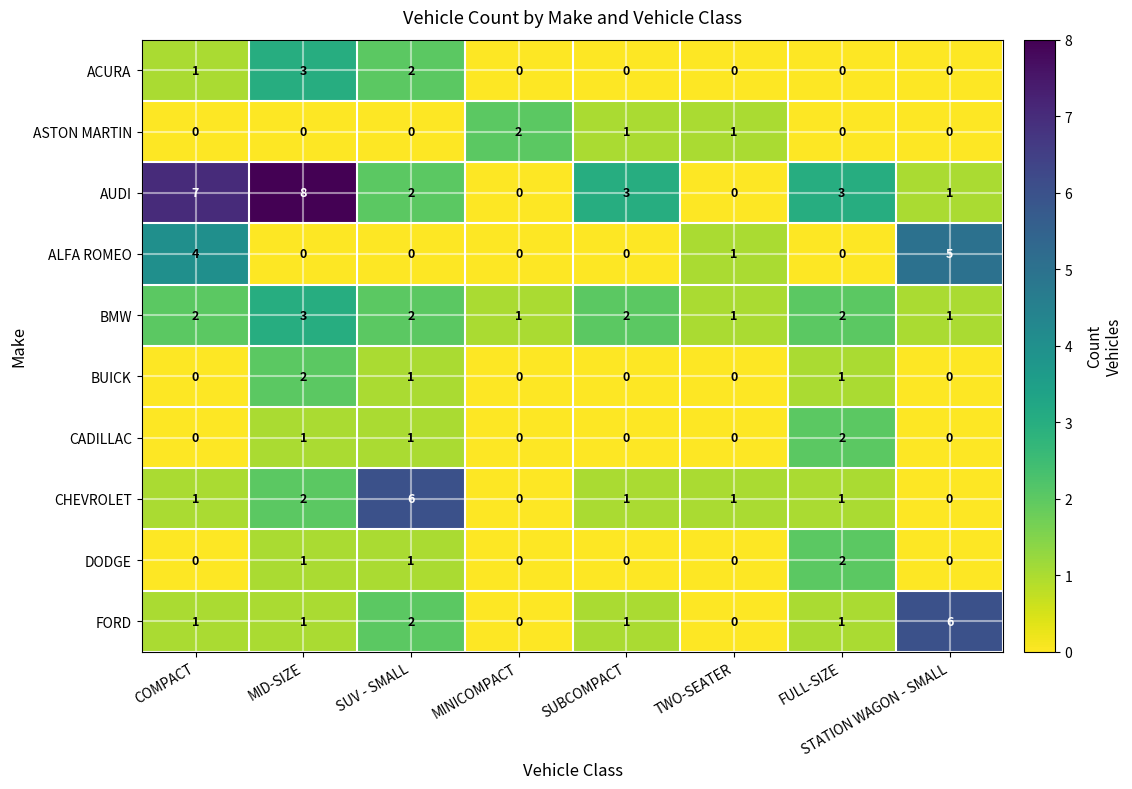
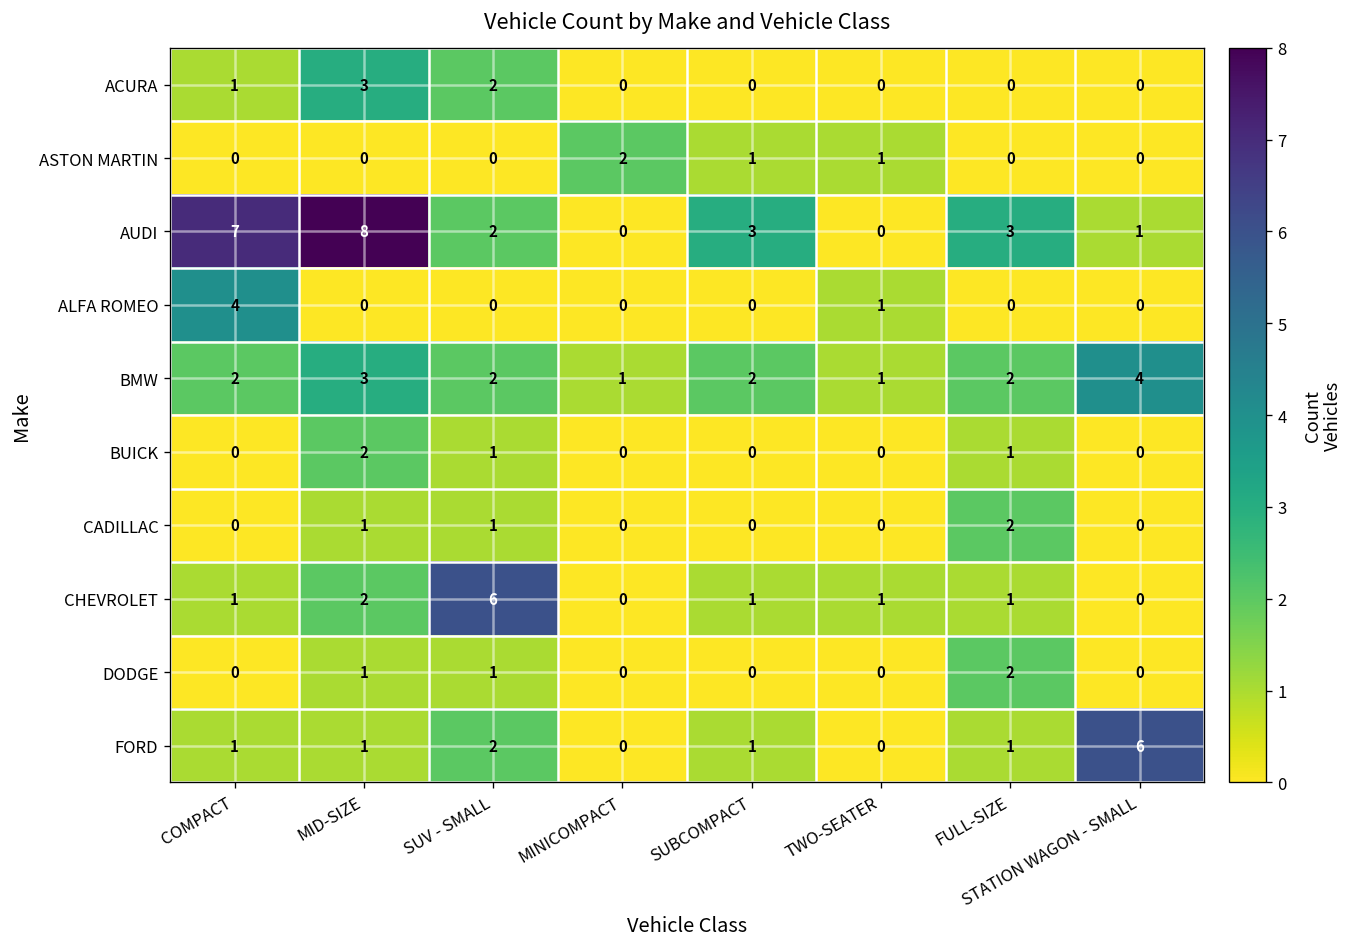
ALFA ROMEO, STATION WAGON - SMALL: 5 -> 0
BMW, STATION WAGON - SMALL: 1 -> 4
